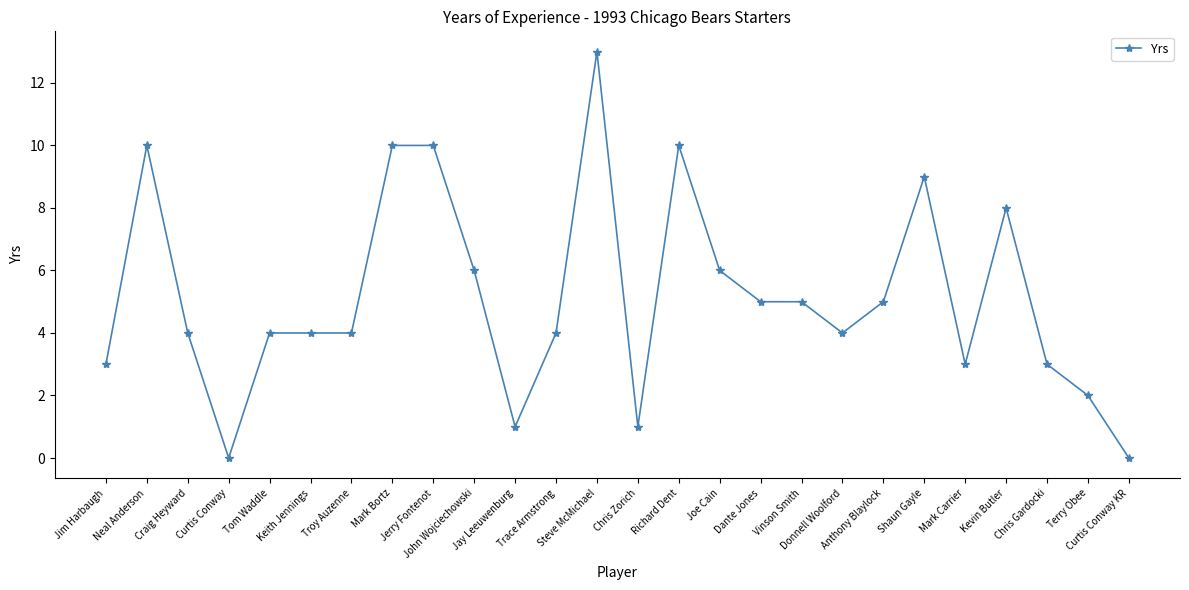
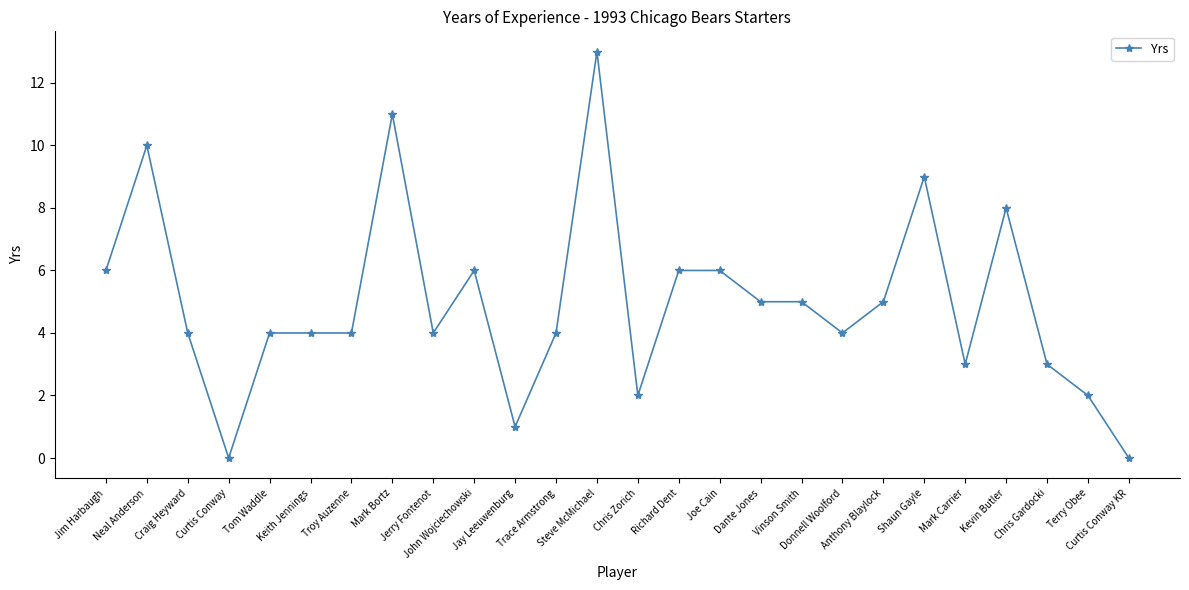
Jim Harbaugh: 3 -> 6
Mark Bortz: 10 -> 11
Jerry Fontenot: 10 -> 4
Chris Zorich: 1 -> 2
Richard Dent: 10 -> 6
